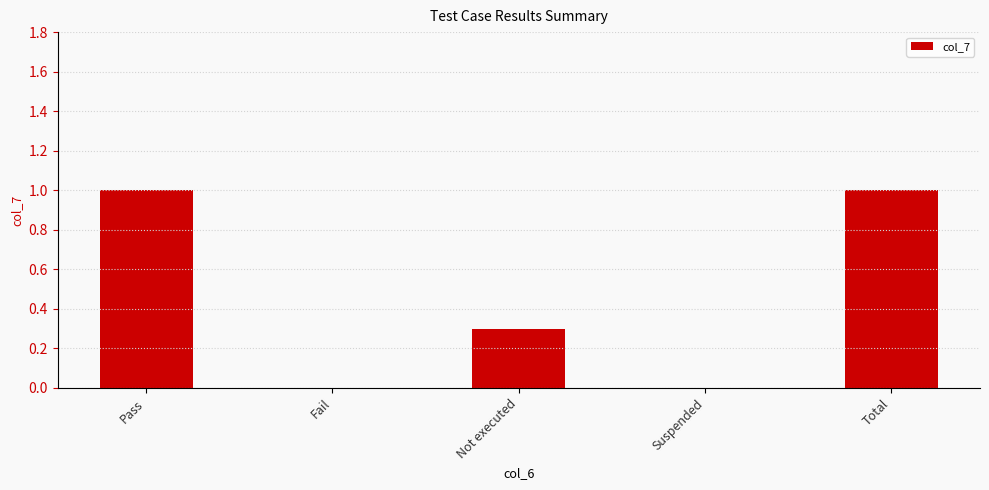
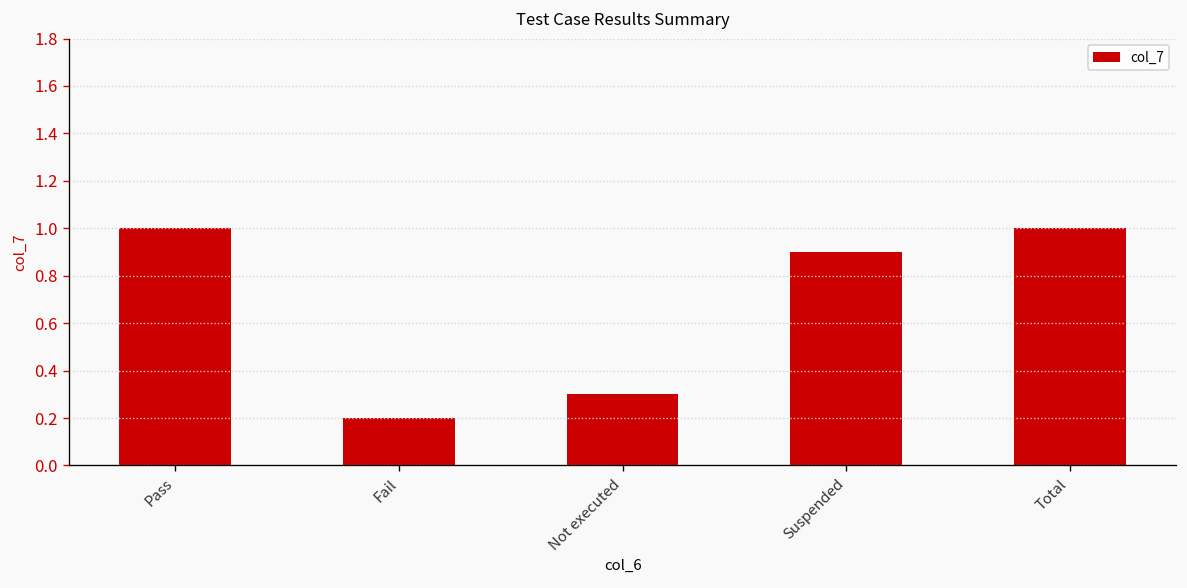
Fail: 0.0 -> 0.2
Suspended: 0.0 -> 0.9
